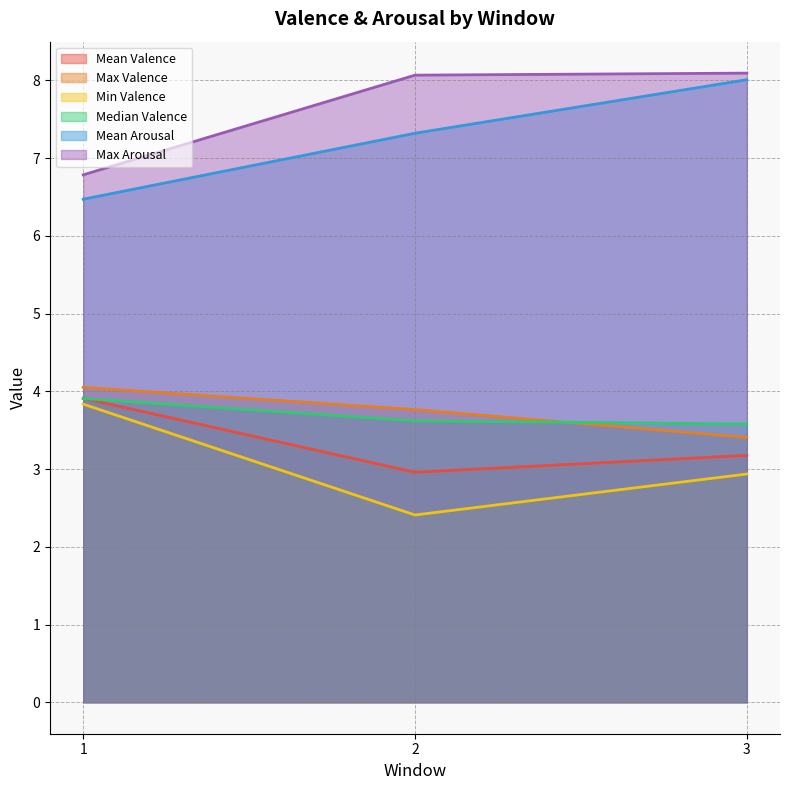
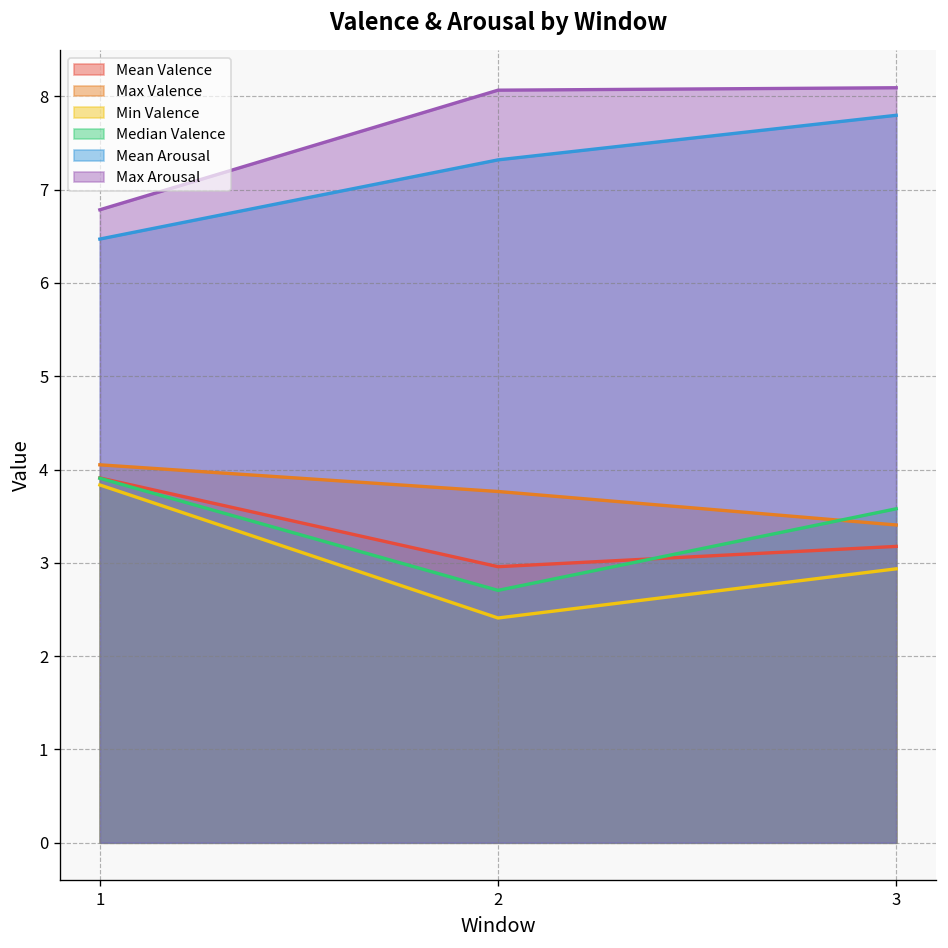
Median Valence, 2: 3.6 -> 2.7
Mean Arousal, 3: 8.0 -> 7.8
